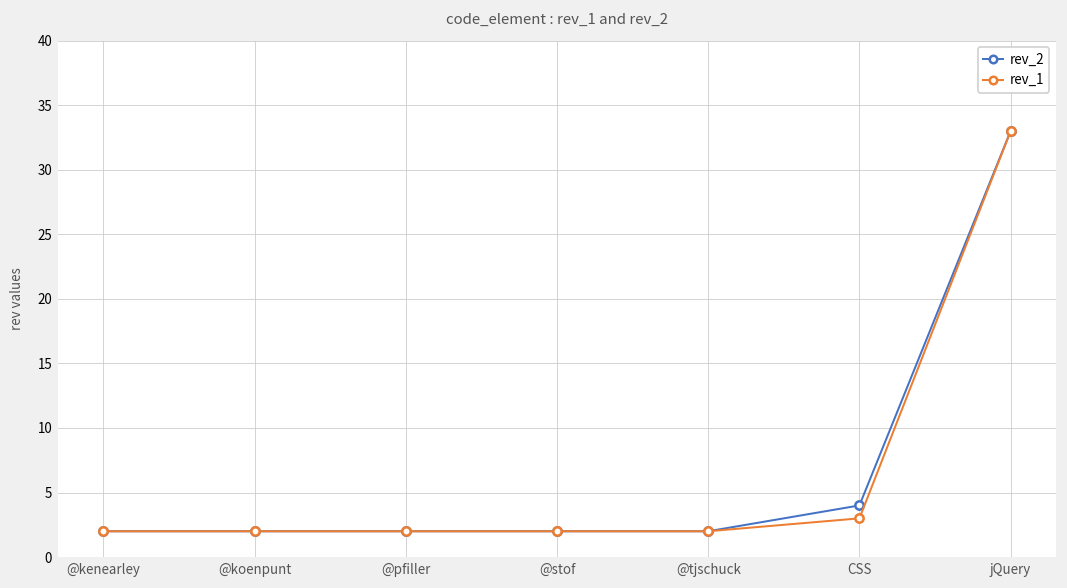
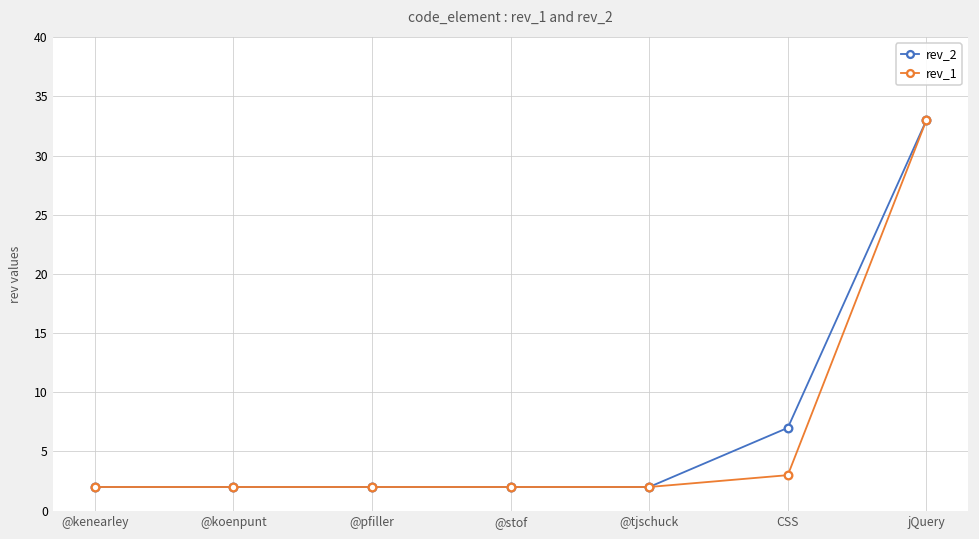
rev_2, CSS: 4 -> 7
